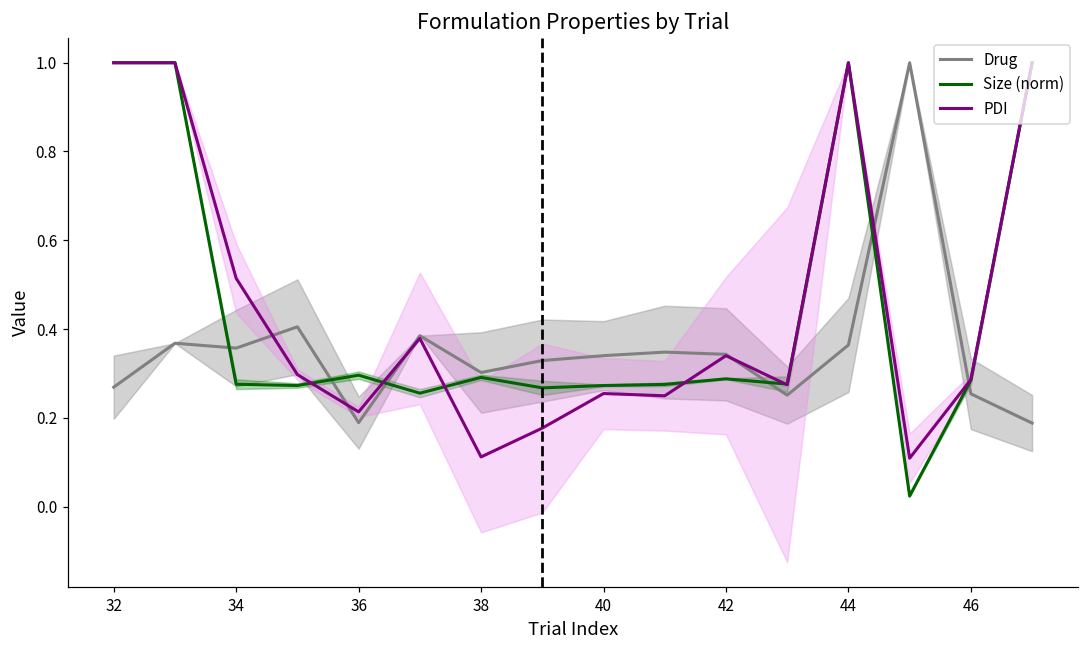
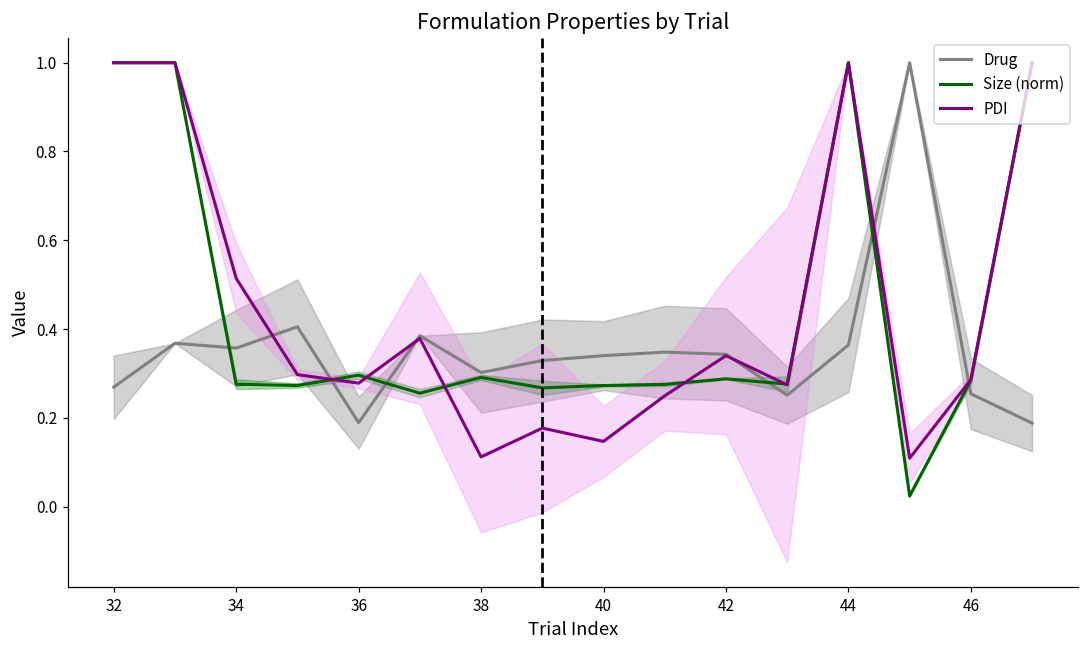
PDI, 36: 0.21 -> 0.28
PDI, 40: 0.25 -> 0.15
